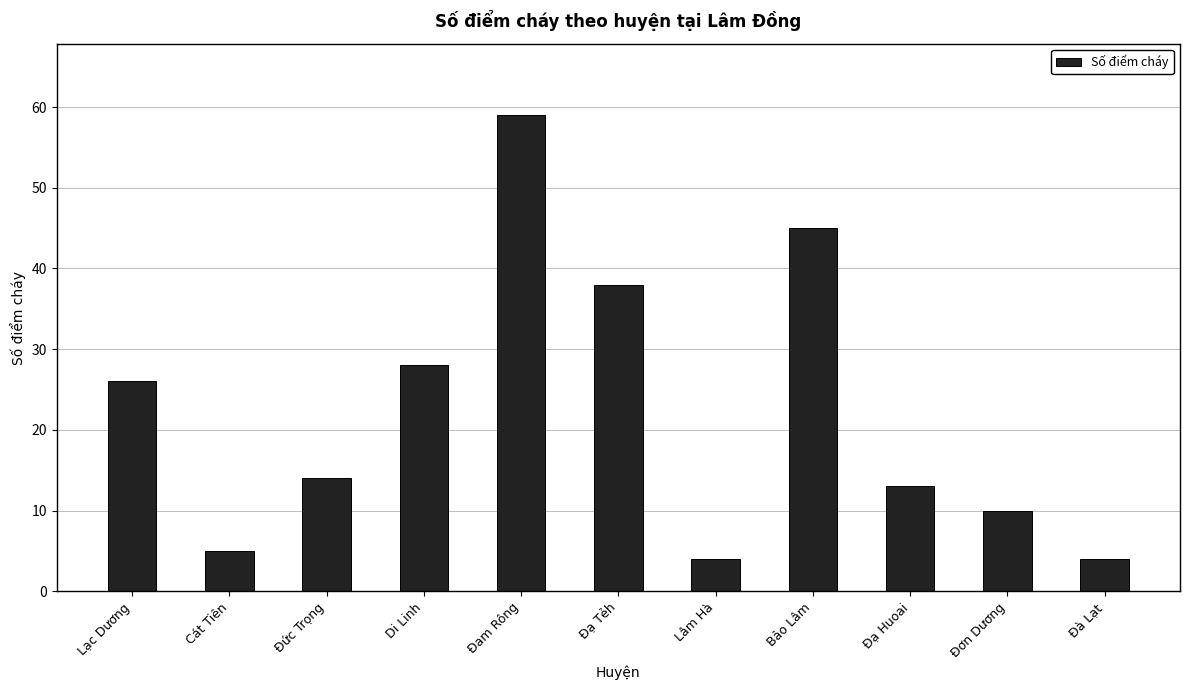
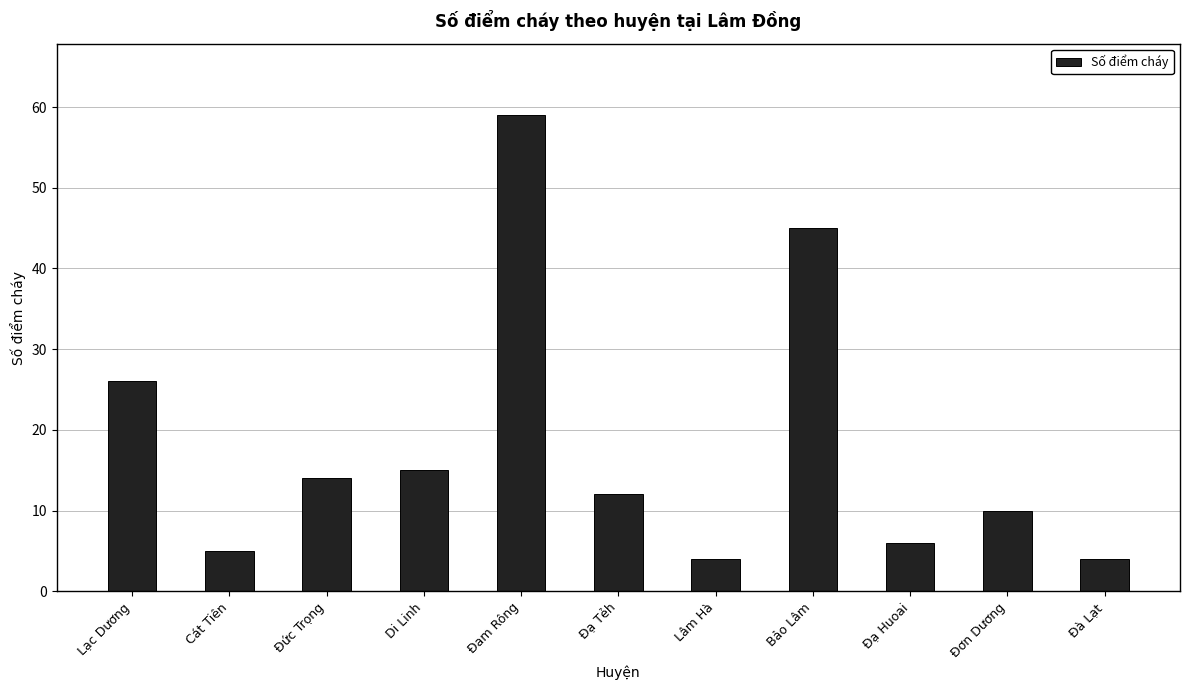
Di Linh: 28 -> 15
Đạ Tẻh: 38 -> 12
Đạ Huoai: 13 -> 6
